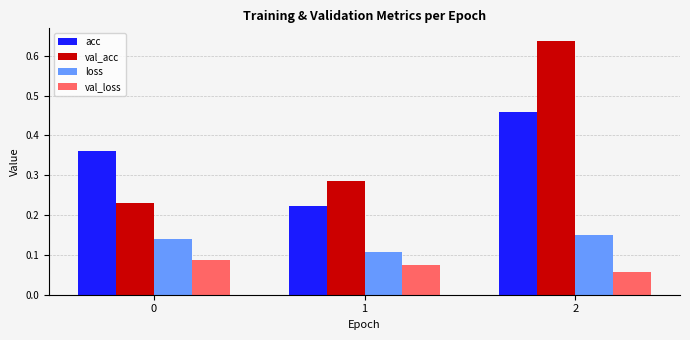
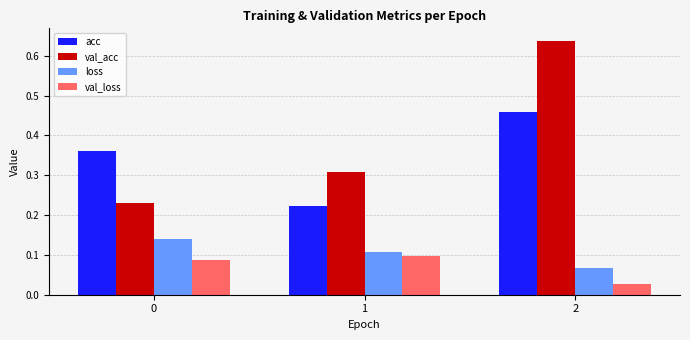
val_acc, 1: 0.29 -> 0.31
val_loss, 1: 0.08 -> 0.10
loss, 2: 0.15 -> 0.07
val_loss, 2: 0.06 -> 0.03
